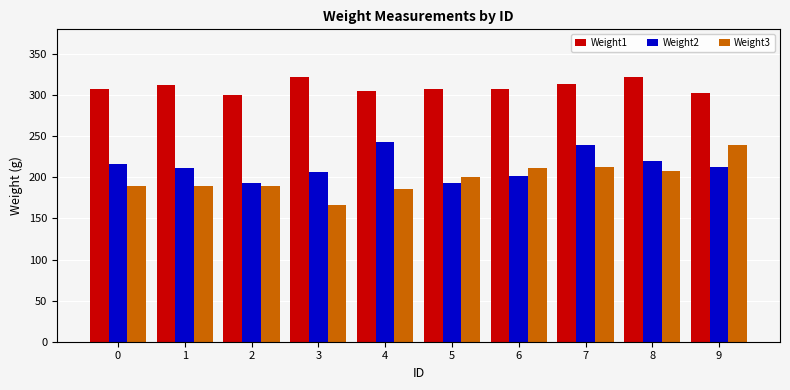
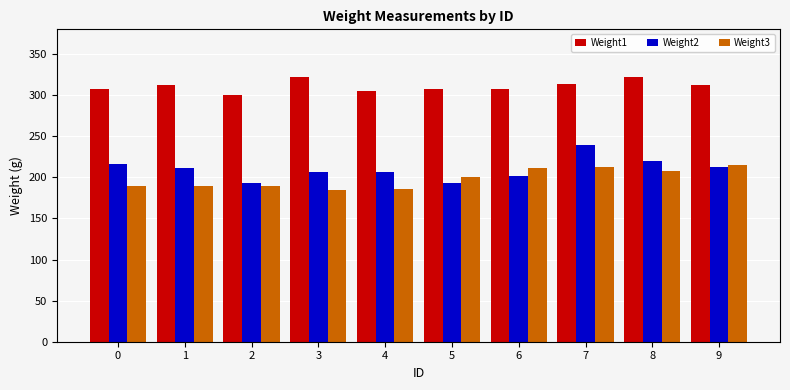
Weight3, 3: 170 -> 190
Weight2, 4: 240 -> 210
Weight1, 9: 300 -> 310
Weight3, 9: 240 -> 220
